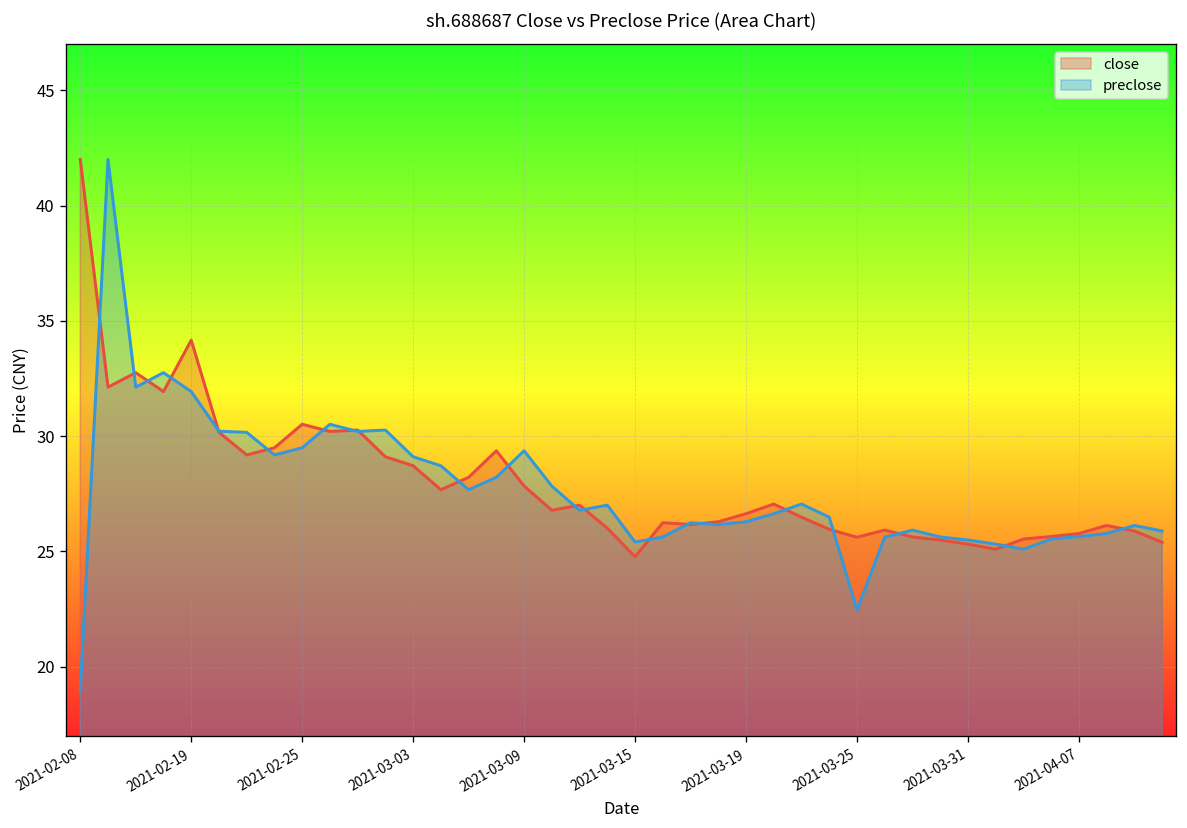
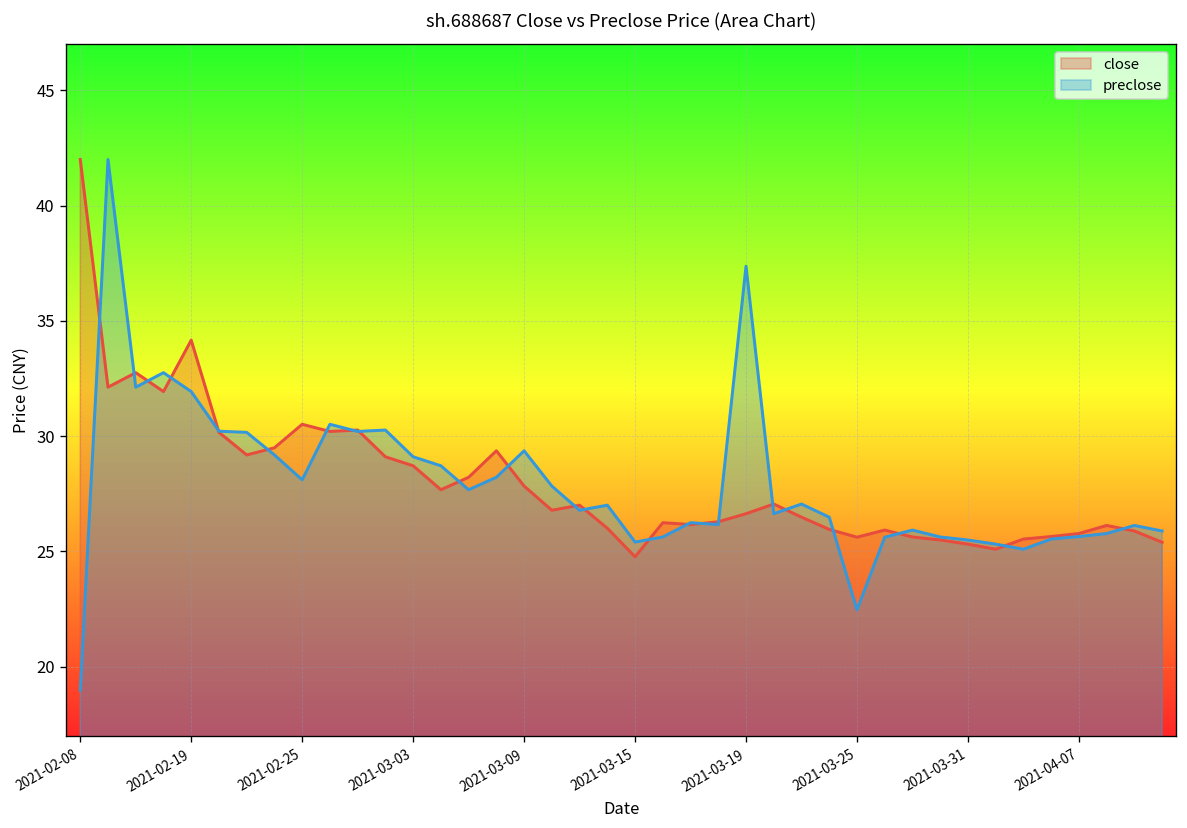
preclose, 2021-02-25: 29.5 -> 28.1
preclose, 2021-03-19: 26.3 -> 37.4
